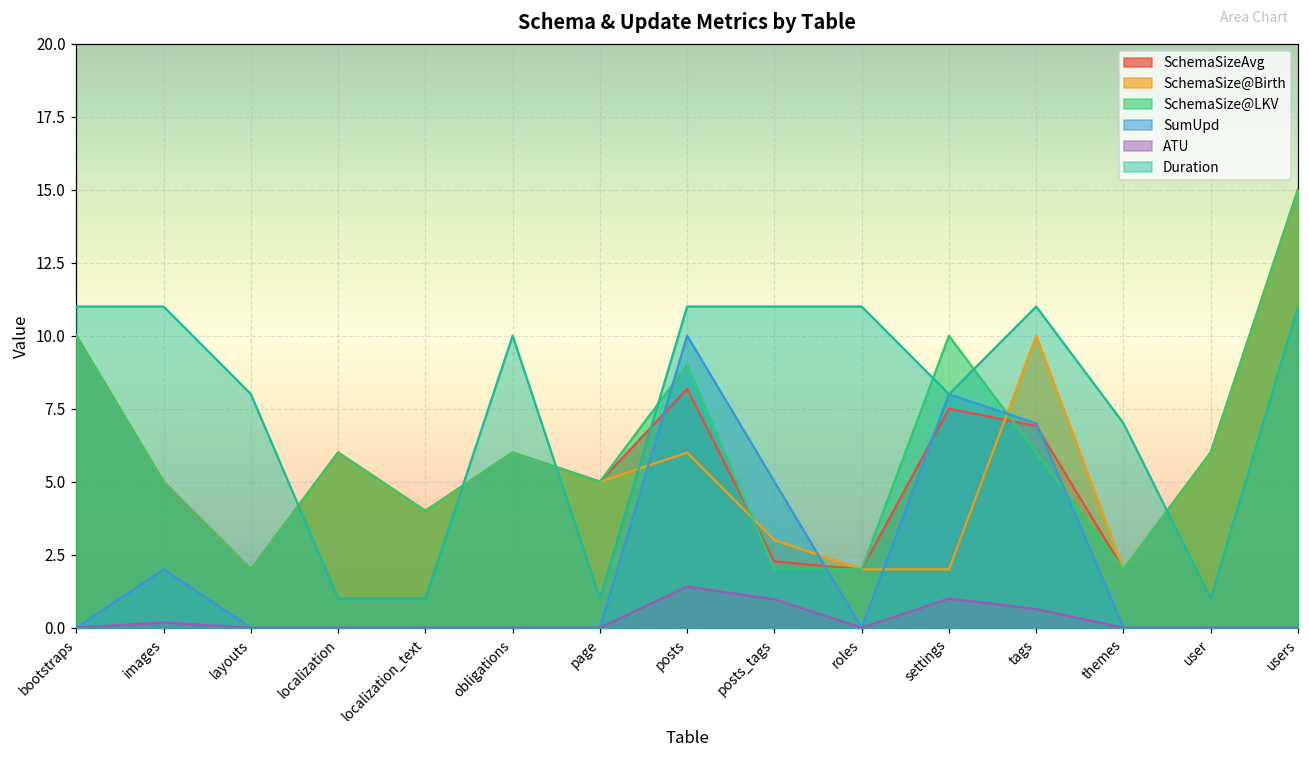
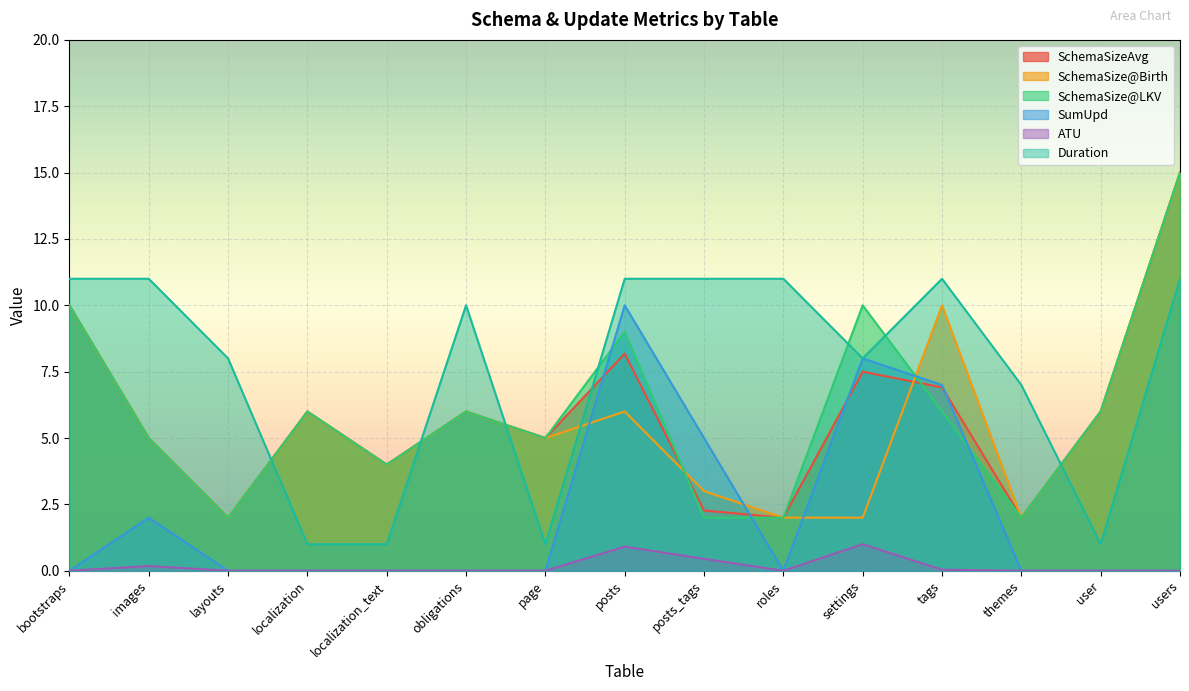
ATU, posts: 1.4 -> 0.9
ATU, posts_tags: 1.0 -> 0.5
ATU, tags: 0.6 -> 0.0
